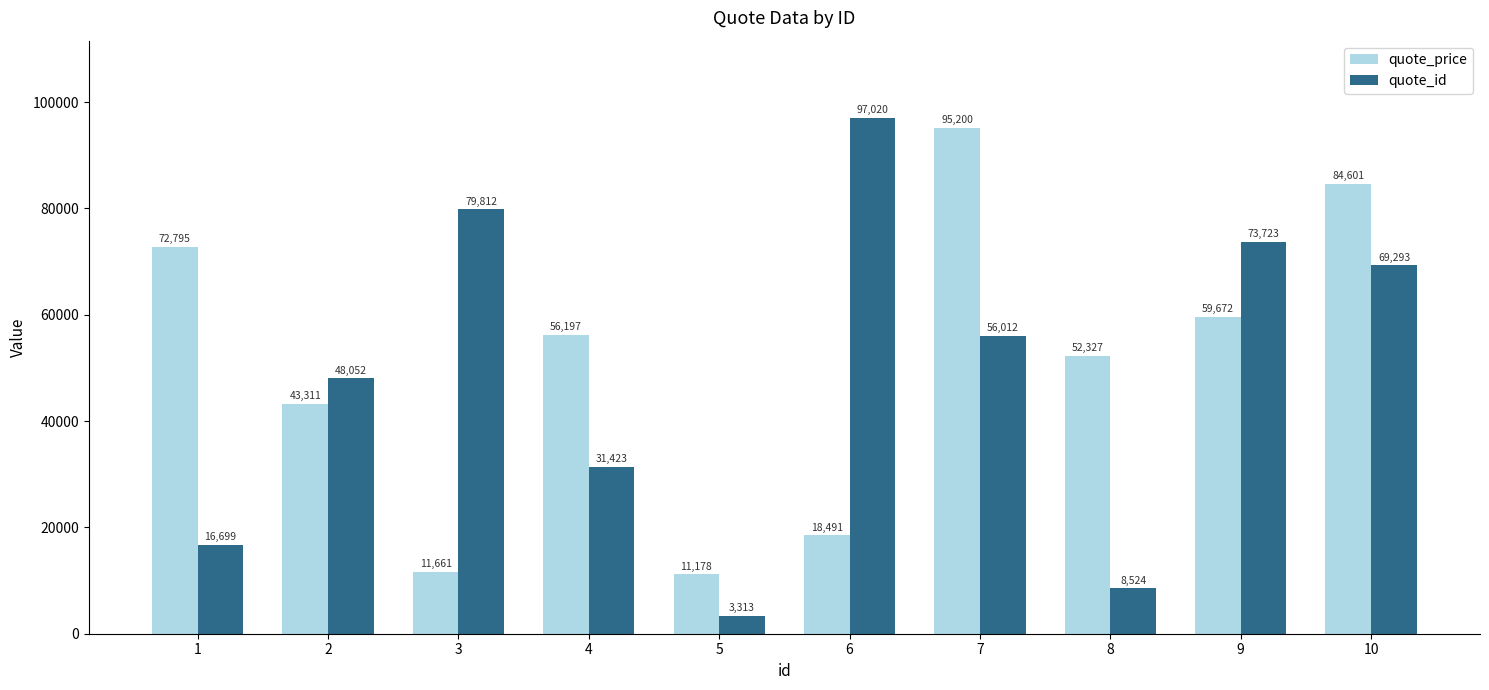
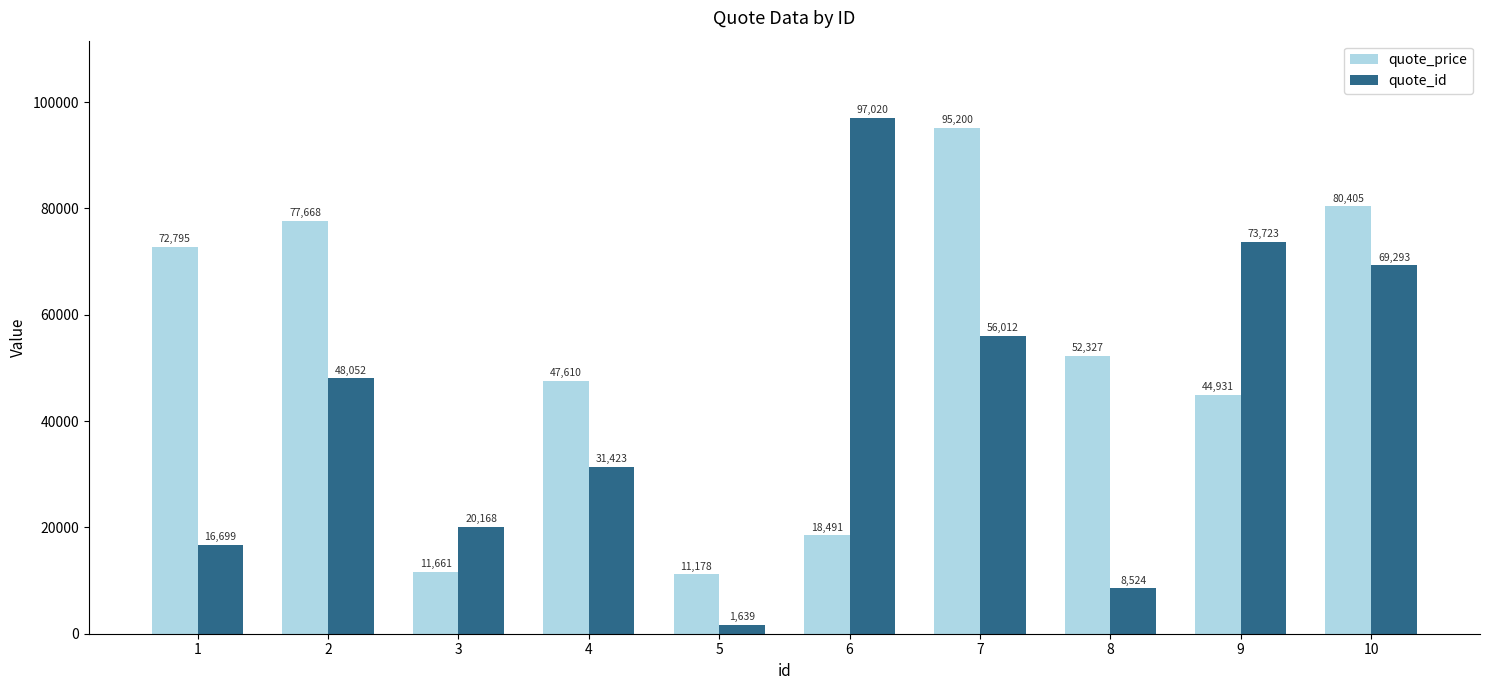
quote_price, 2: 43,311 -> 77,668
quote_id, 3: 79,812 -> 20,168
quote_price, 4: 56,197 -> 47,610
quote_id, 5: 3,313 -> 1,639
quote_price, 9: 59,672 -> 44,931
quote_price, 10: 84,601 -> 80,405
